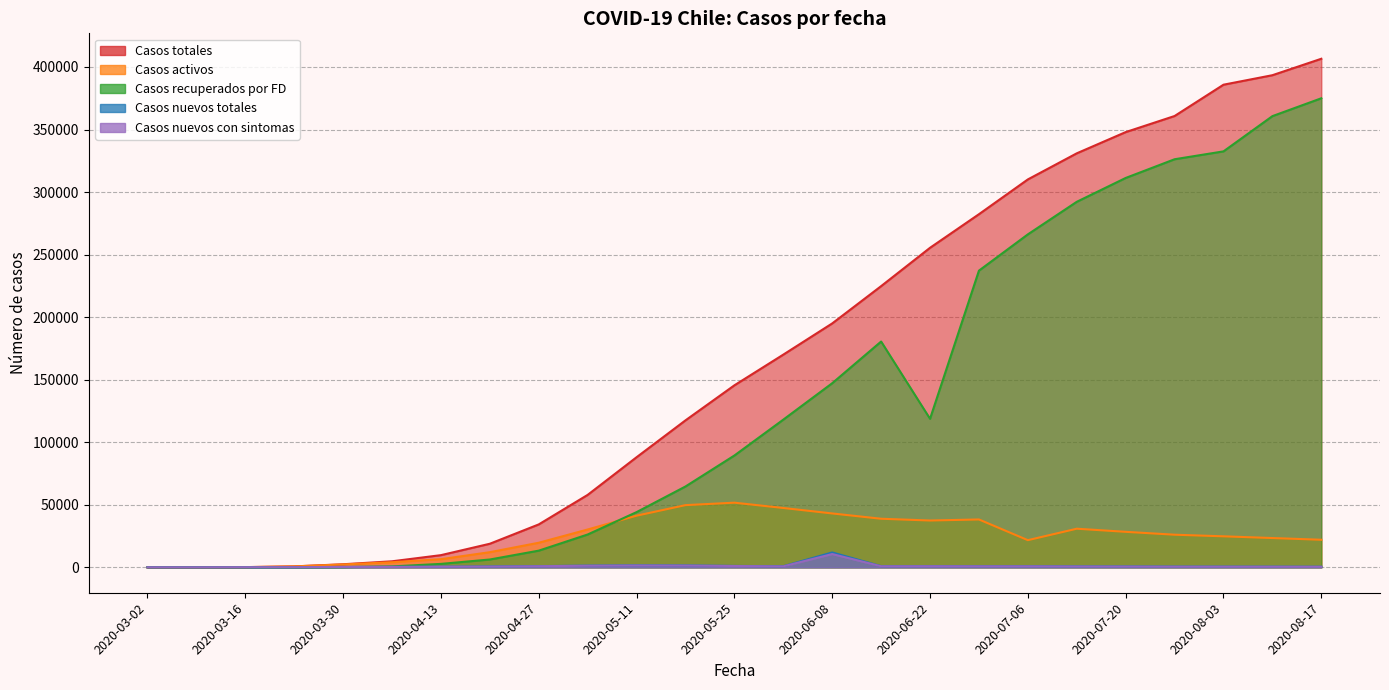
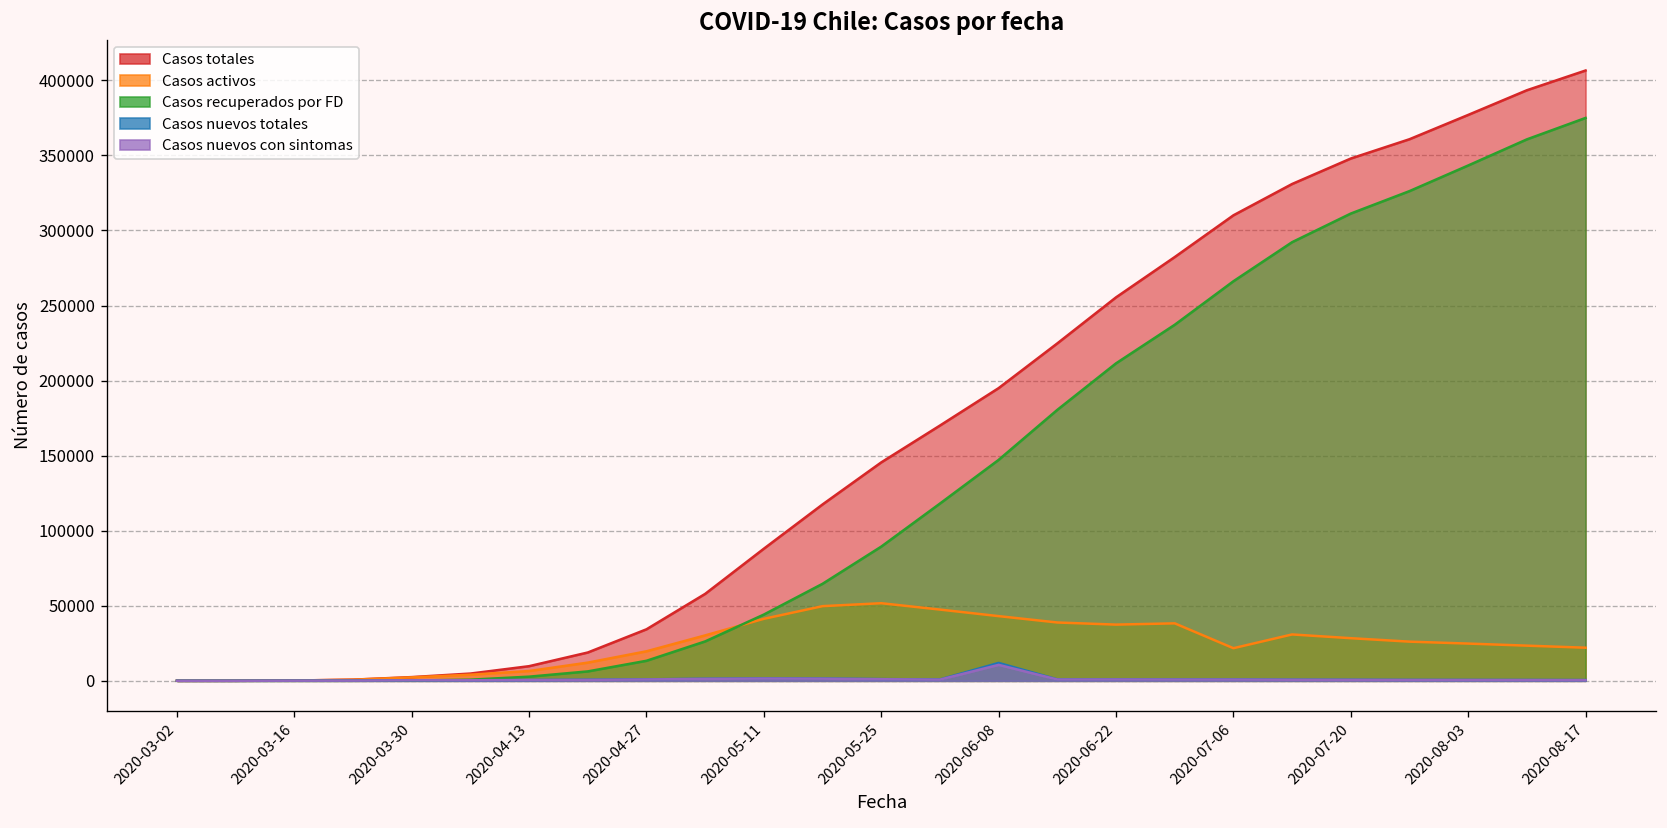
Casos recuperados por FD, 2020-06-22: 119000 -> 211000
Casos totales, 2020-08-03: 386000 -> 377000
Casos recuperados por FD, 2020-08-03: 333000 -> 343000
